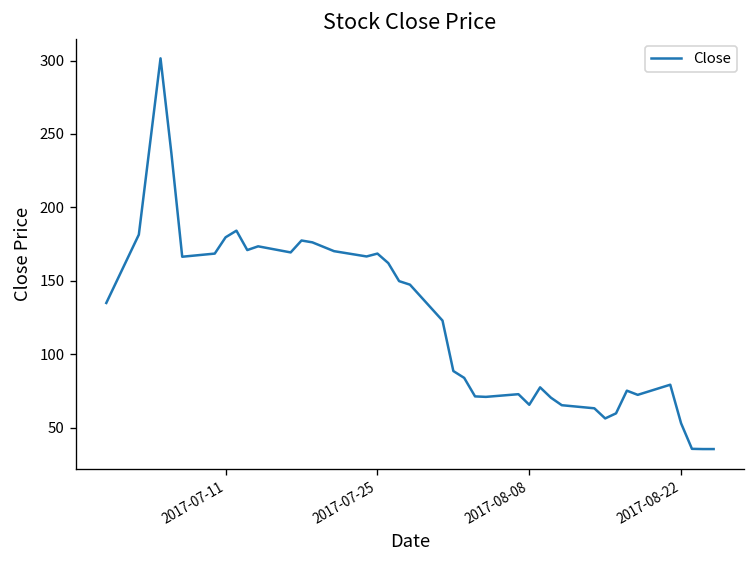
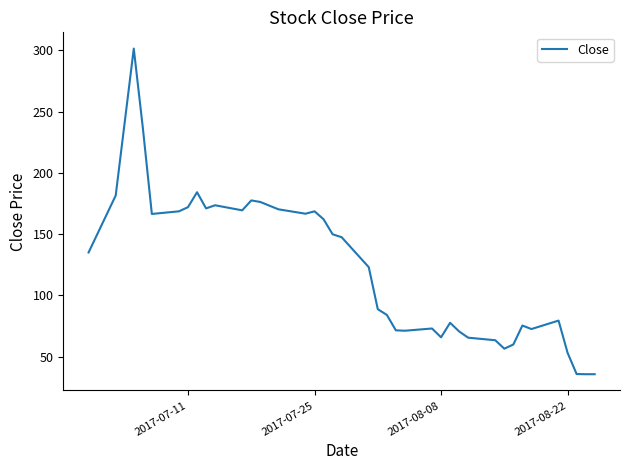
2017-07-11: 180 -> 172
